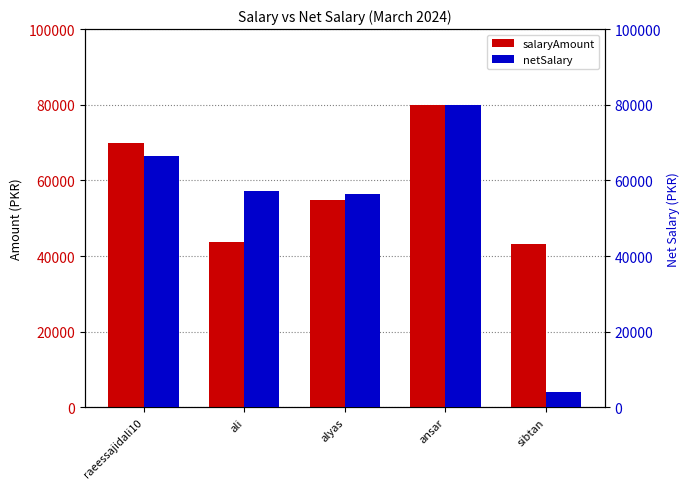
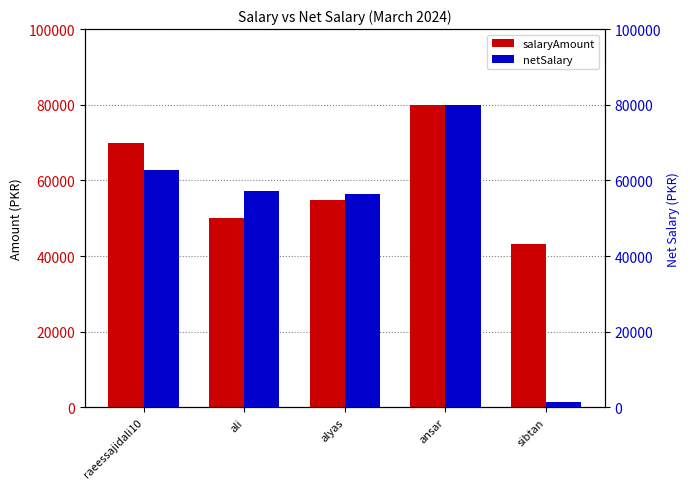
salaryAmount, ali: 44000 -> 50000
netSalary, raeessajidali10: 67000 -> 63000
netSalary, sibtan: 4000 -> 1000
